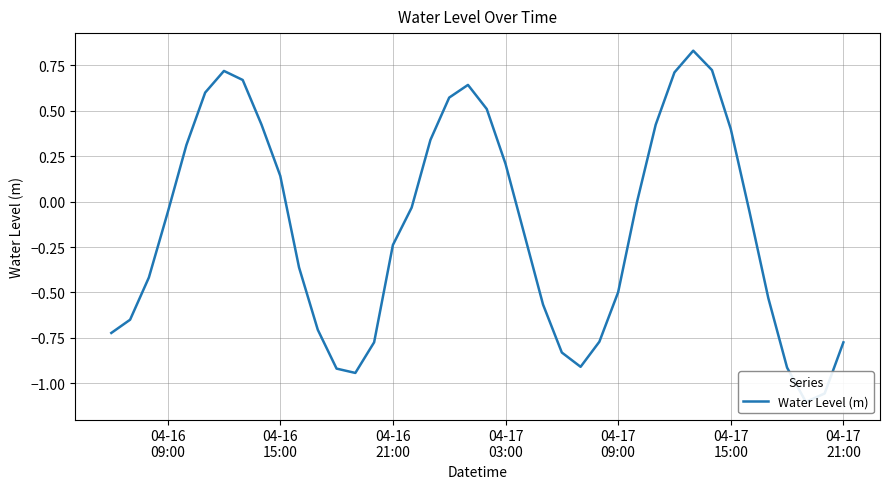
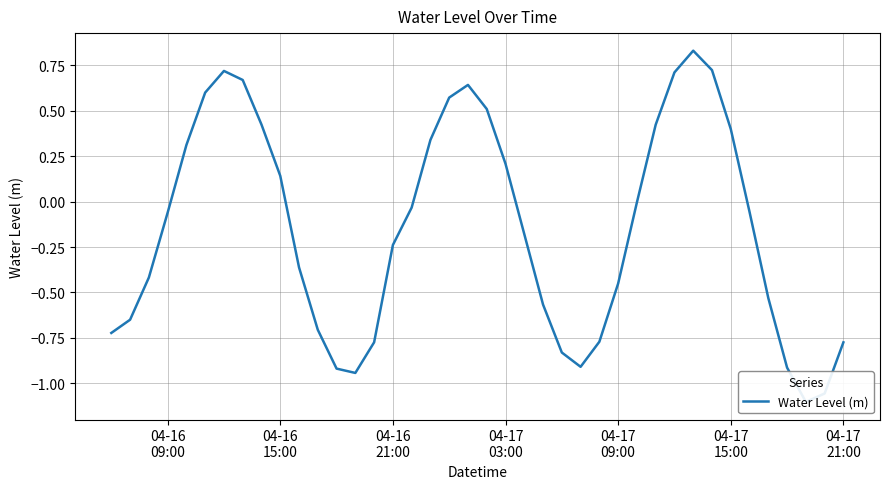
04-17 09:00: -0.50 -> -0.45
